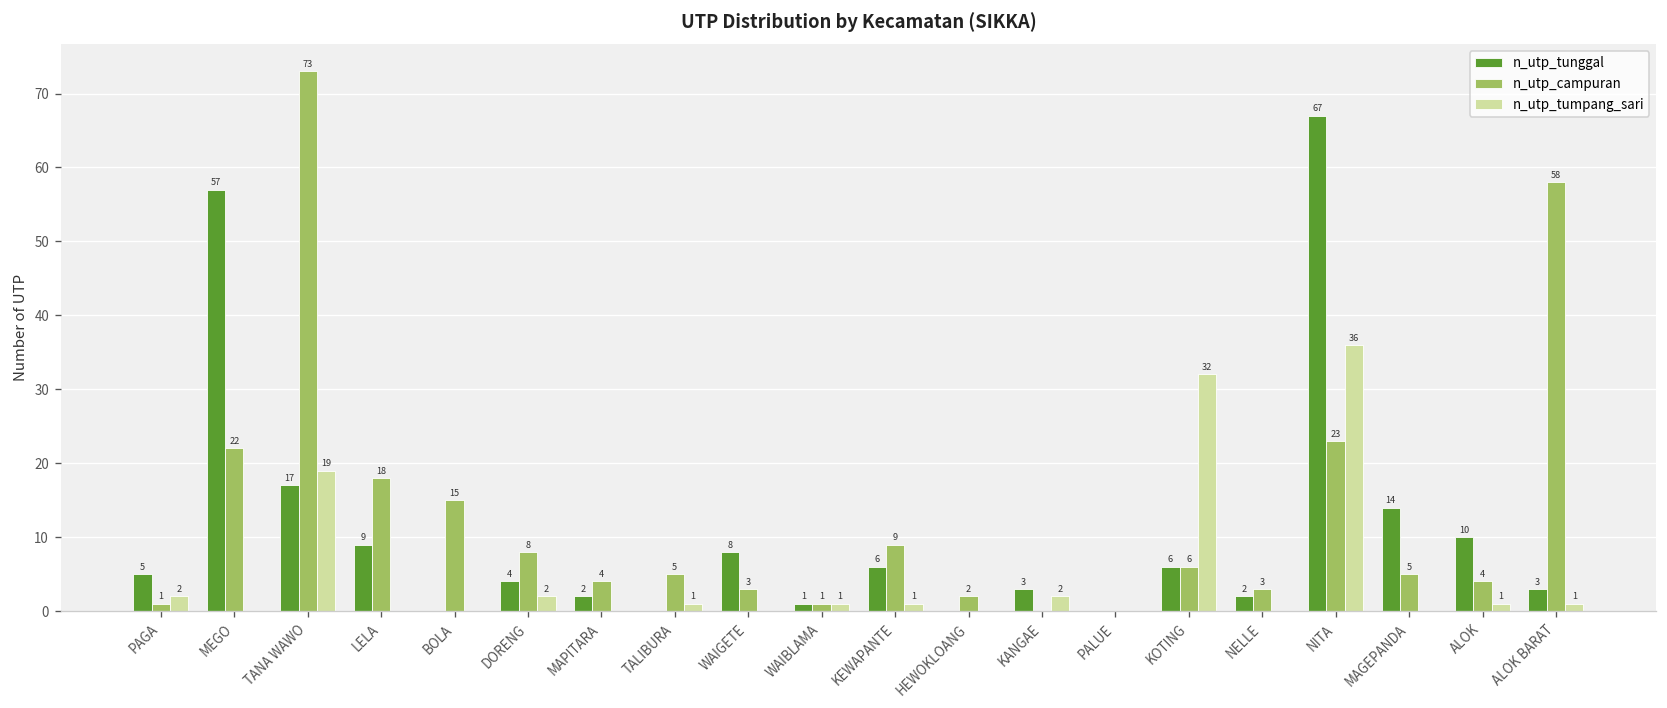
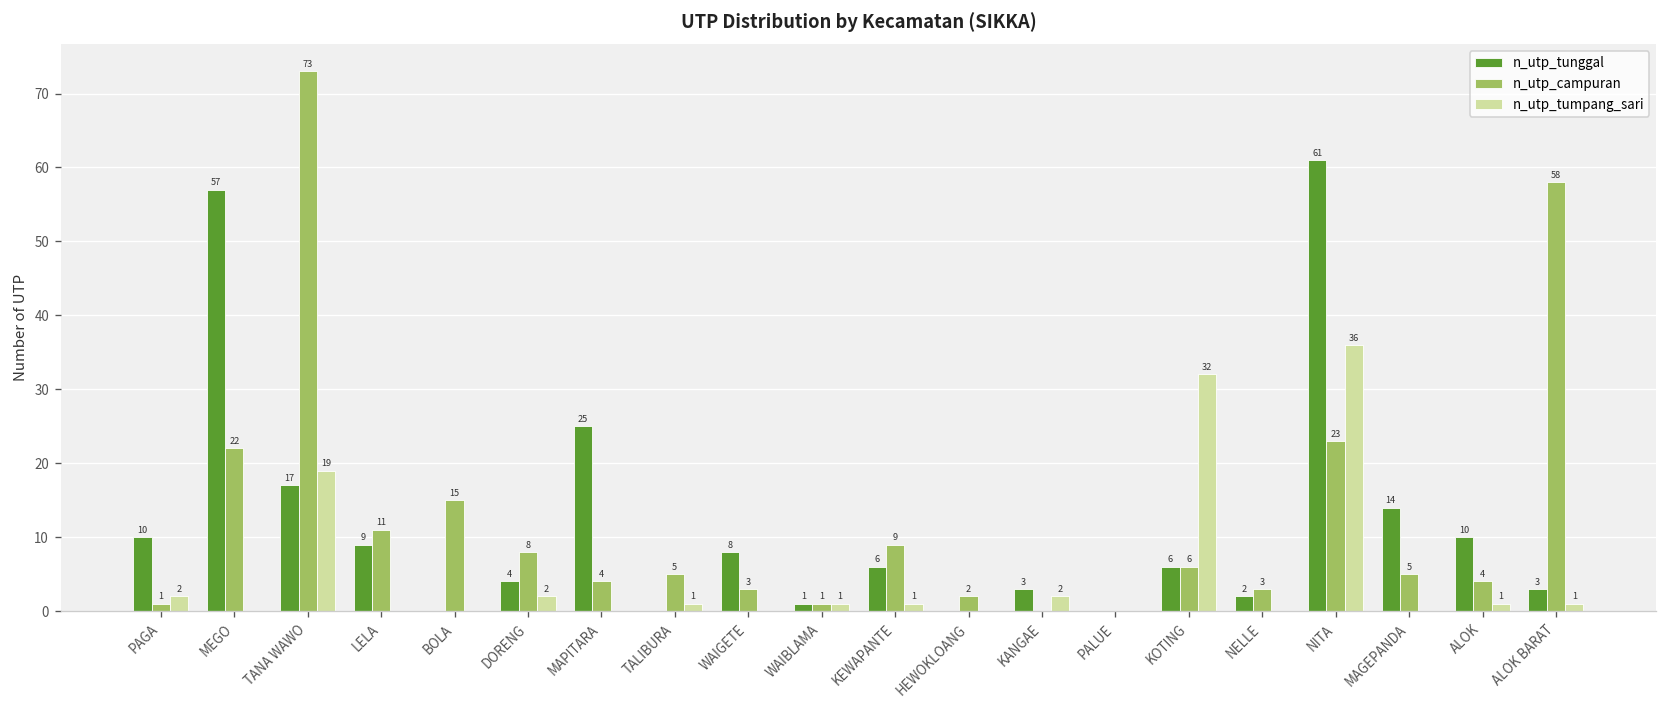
n_utp_tunggal, PAGA: 5 -> 10
n_utp_campuran, LELA: 18 -> 11
n_utp_tunggal, MAPITARA: 2 -> 25
n_utp_tunggal, NITA: 67 -> 61
